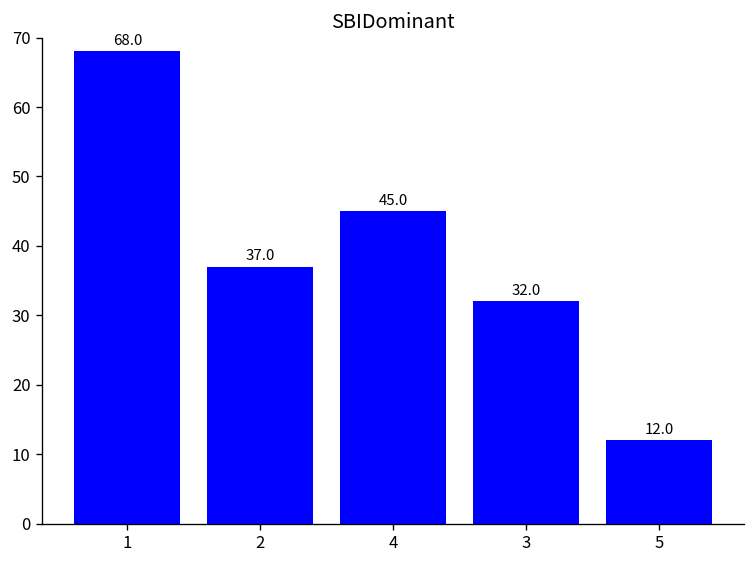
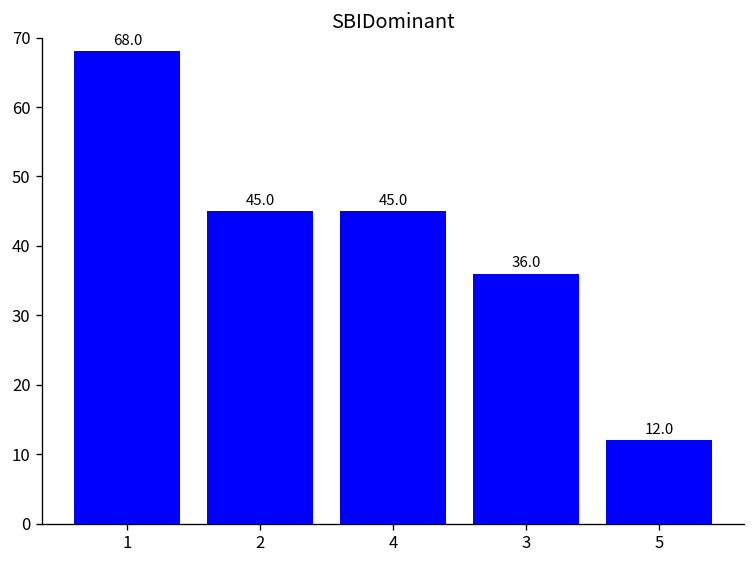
2: 37.0 -> 45.0
3: 32.0 -> 36.0
